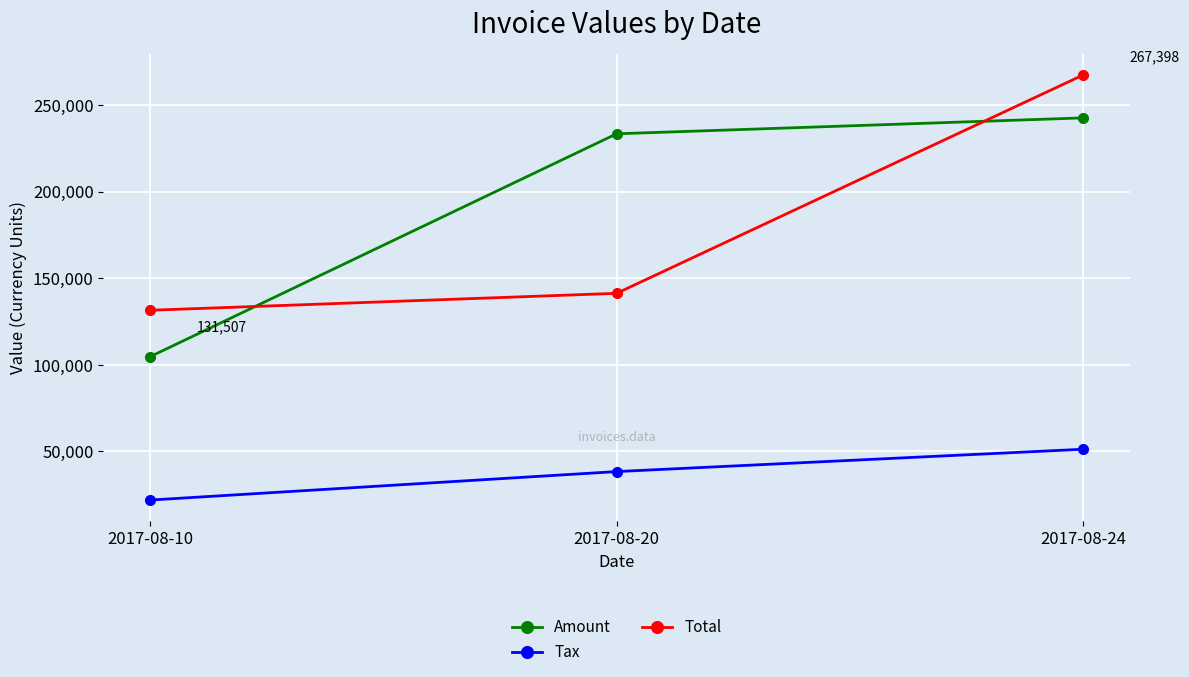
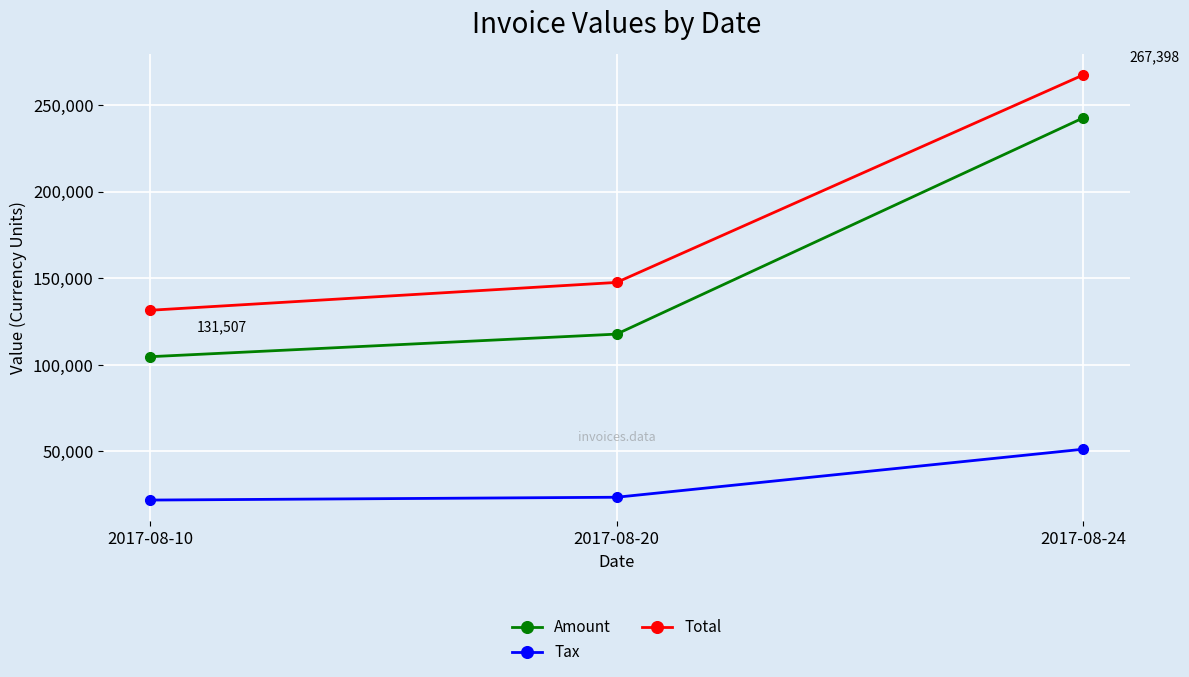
Amount, 2017-08-20: 233,000 -> 118,000
Tax, 2017-08-20: 38,000 -> 24,000
Total, 2017-08-20: 141,000 -> 148,000
